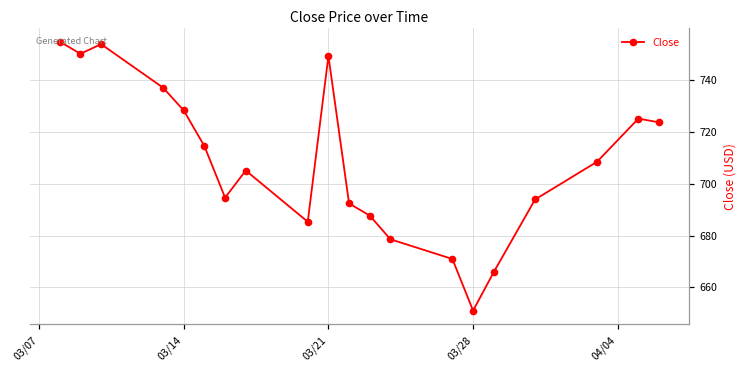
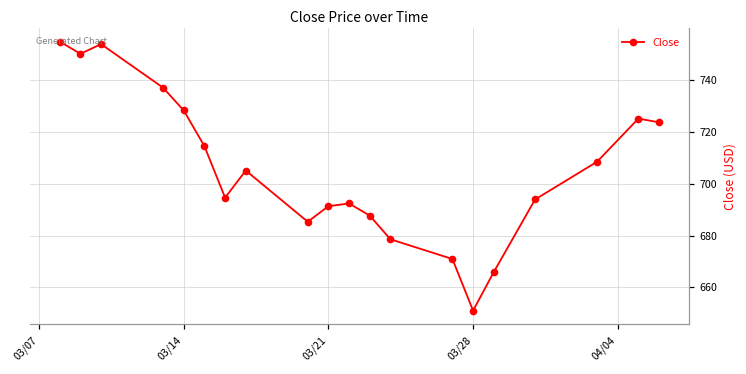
03/21: 749 -> 691
